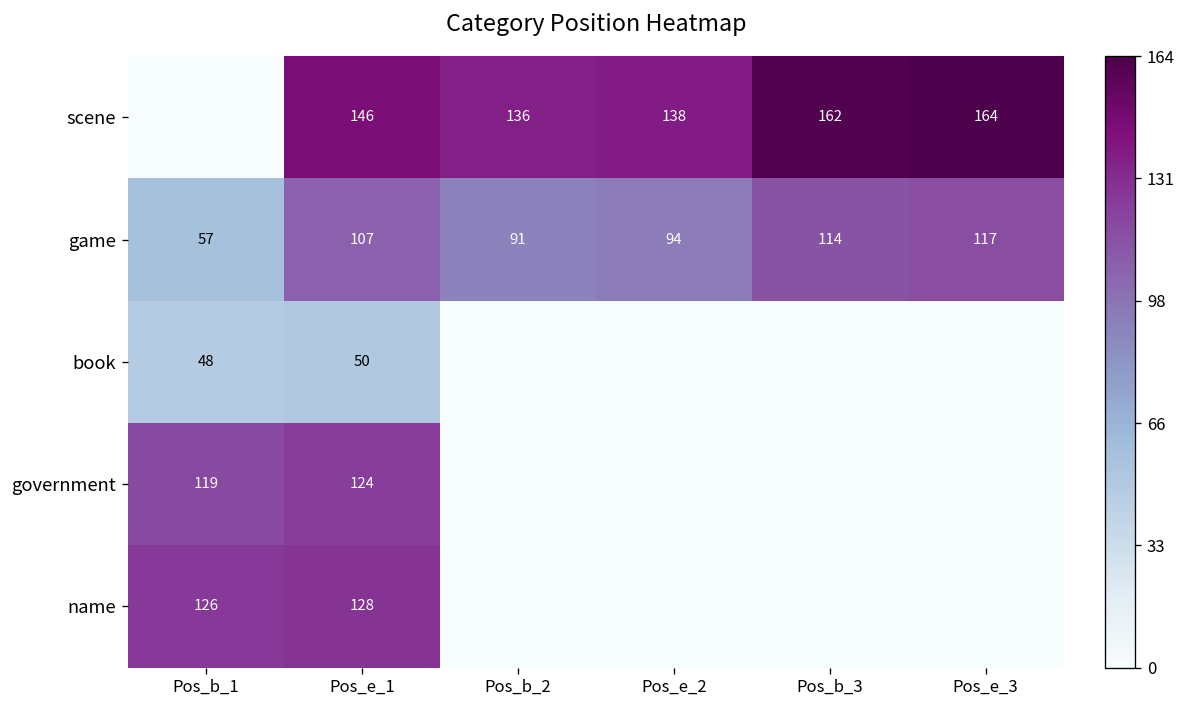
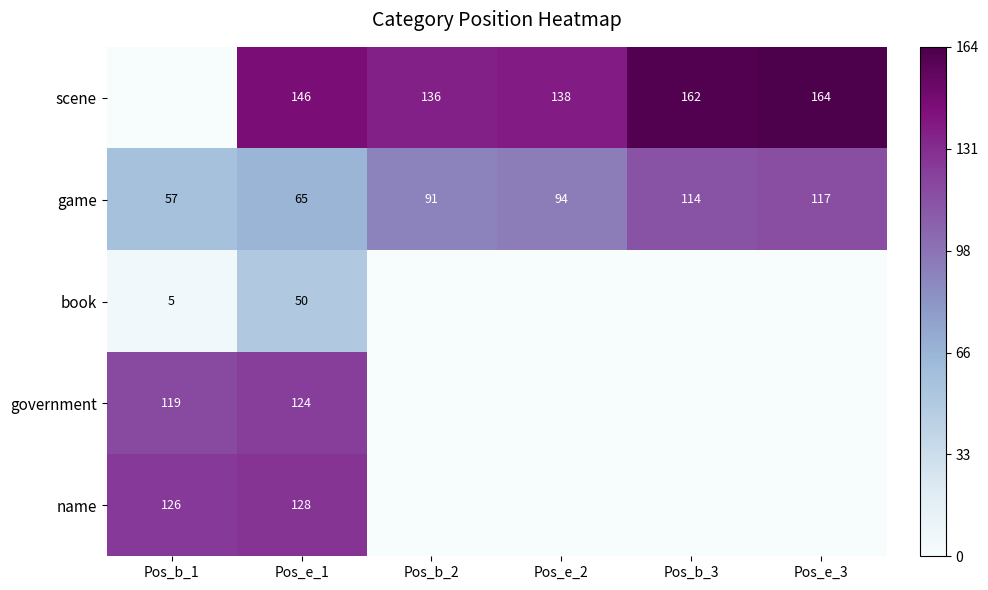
game, Pos_e_1: 107 -> 65
book, Pos_b_1: 48 -> 5
